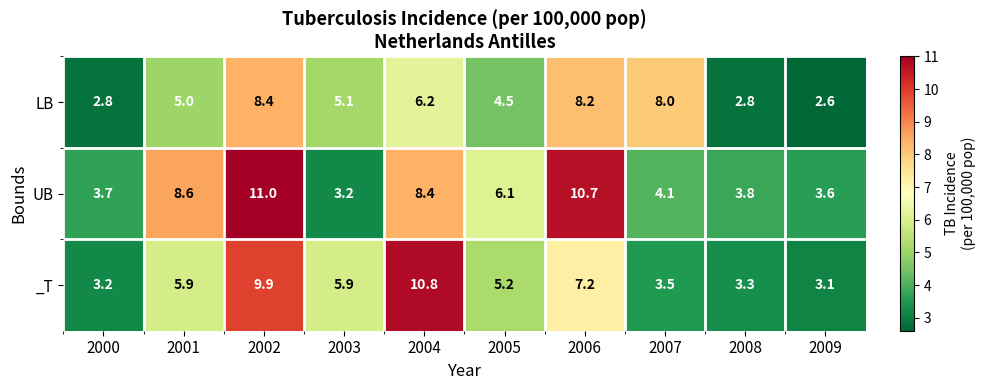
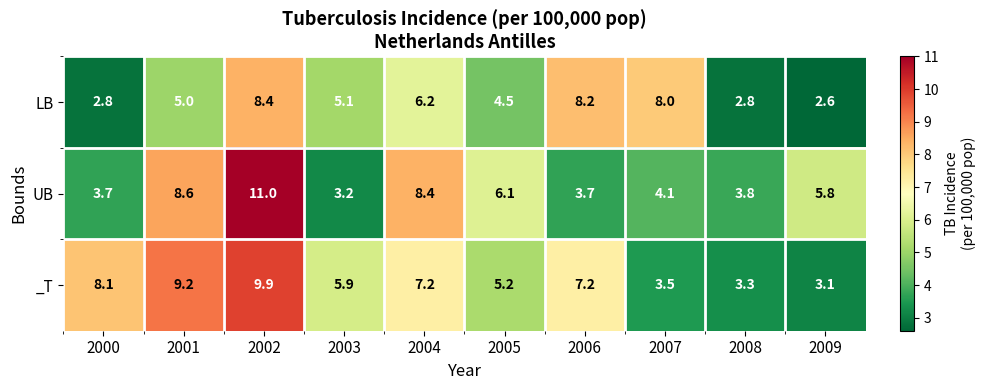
UB, 2006: 10.7 -> 3.7
UB, 2009: 3.6 -> 5.8
_T, 2000: 3.2 -> 8.1
_T, 2001: 5.9 -> 9.2
_T, 2004: 10.8 -> 7.2
